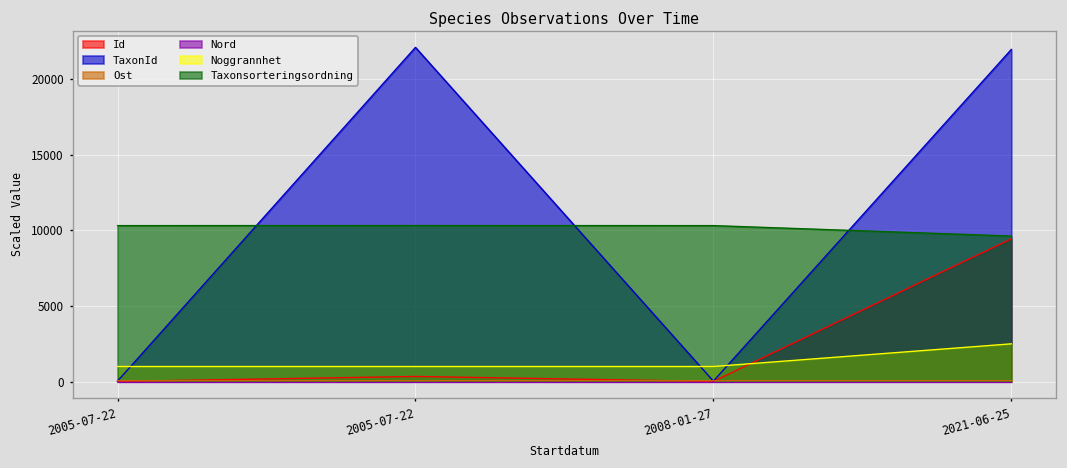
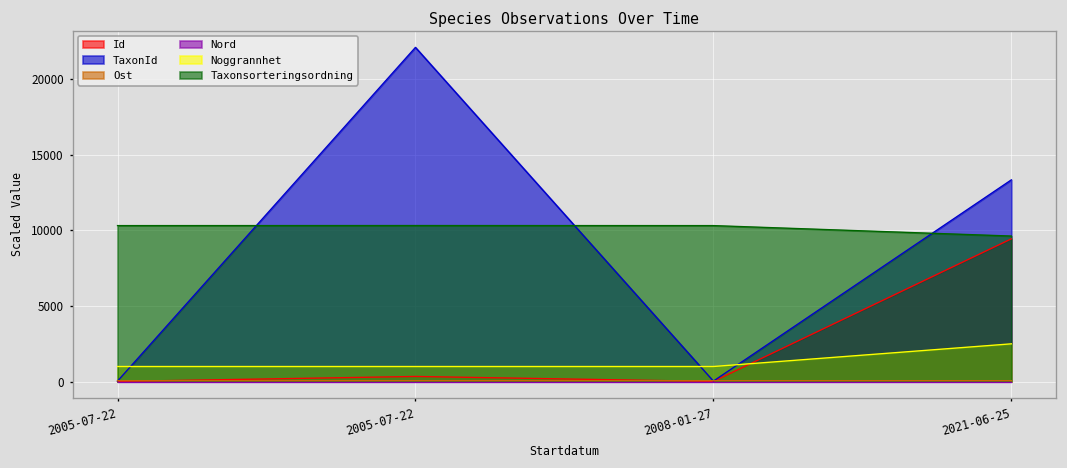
TaxonId, 2021-06-25: 22000 -> 13300
